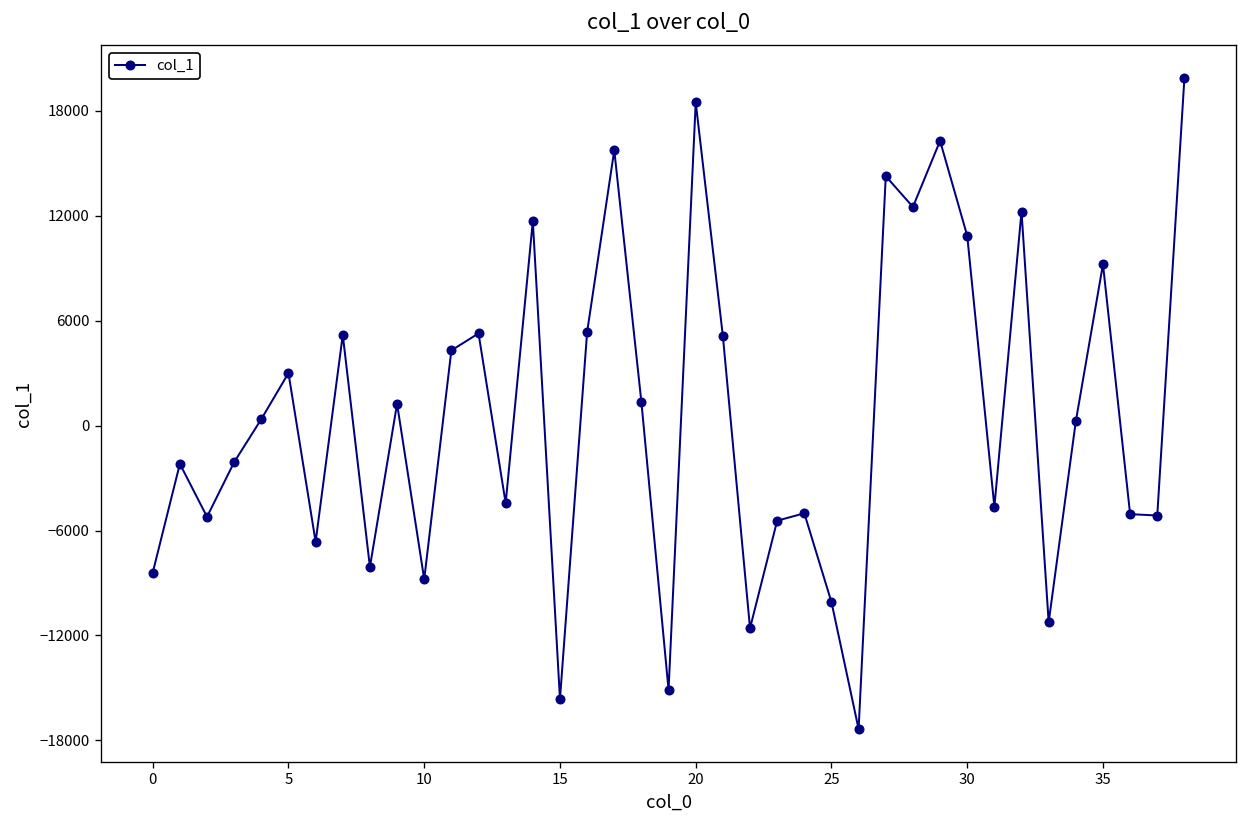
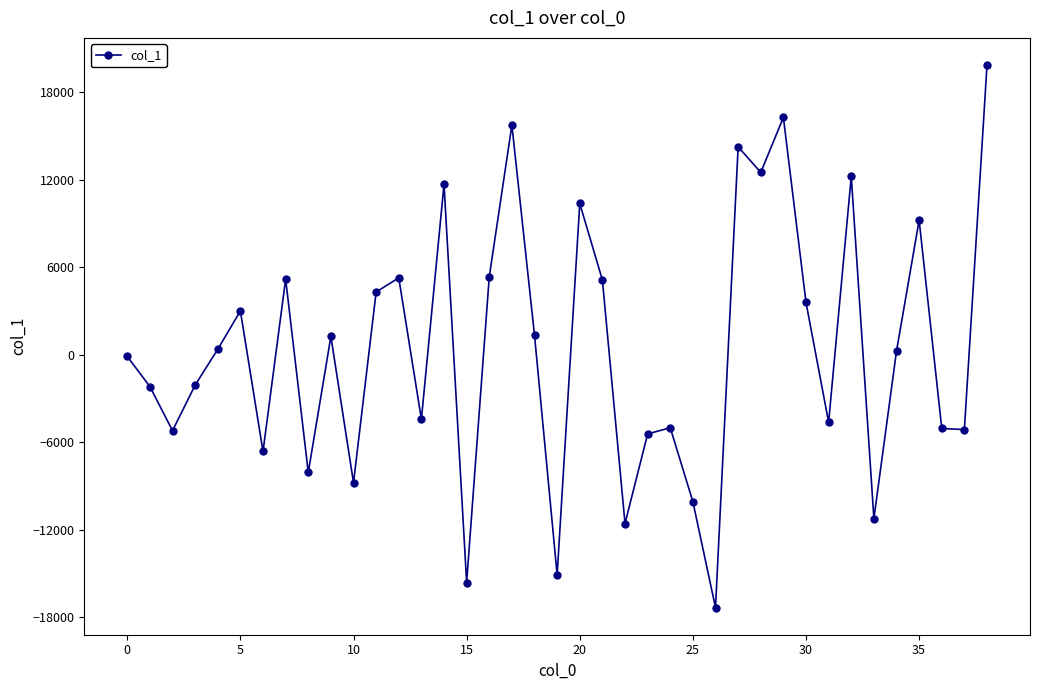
0: -8400 -> -100
20: 18500 -> 10400
30: 10900 -> 3600
